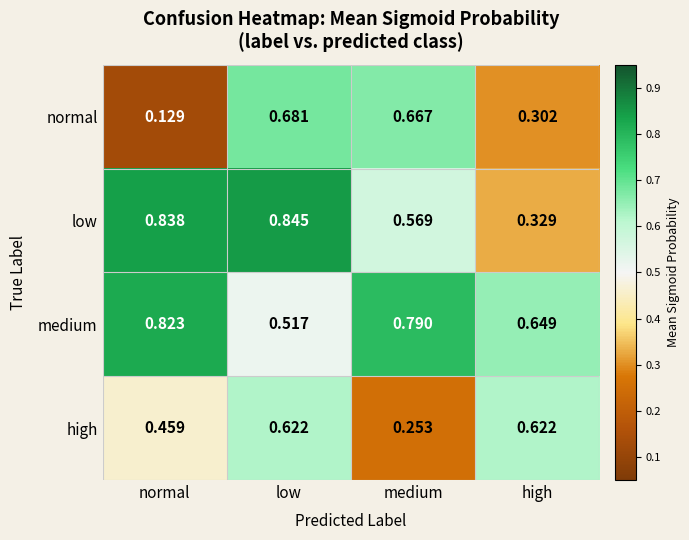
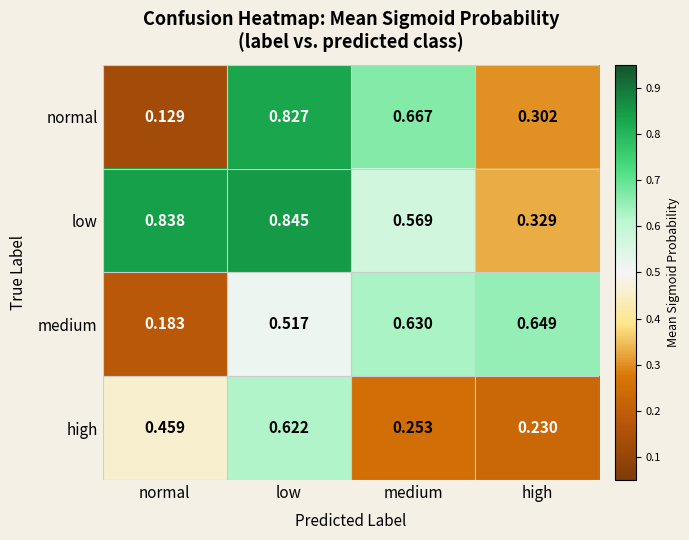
normal, low: 0.681 -> 0.827
medium, normal: 0.823 -> 0.183
medium, medium: 0.790 -> 0.630
high, high: 0.622 -> 0.230
